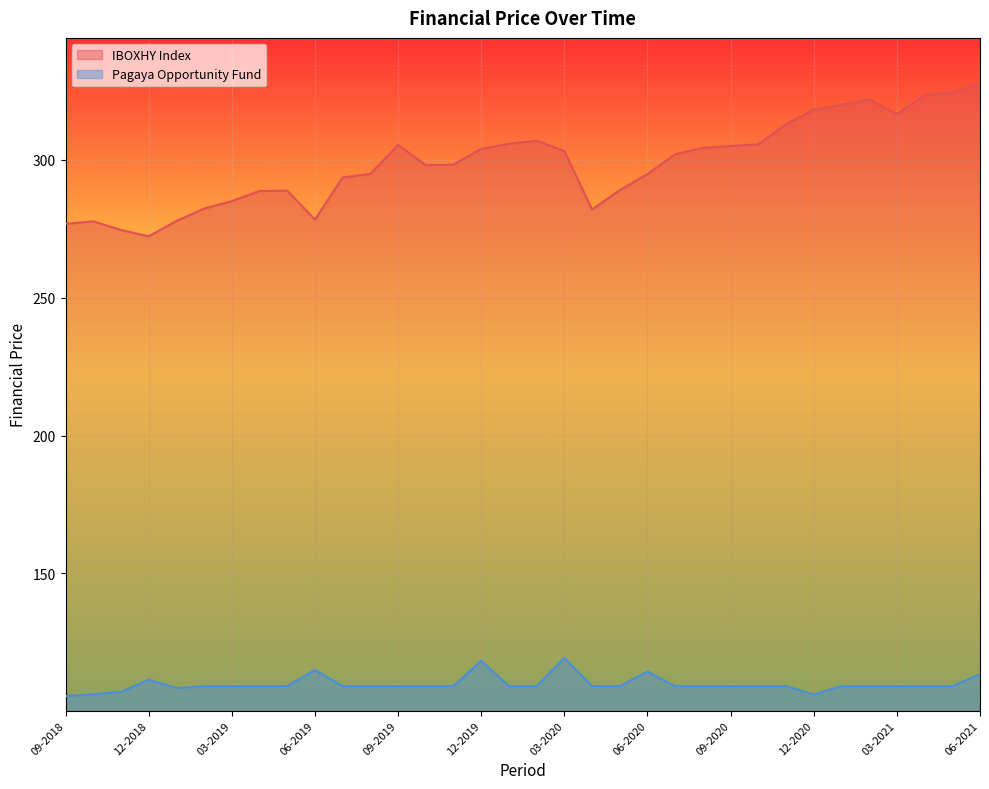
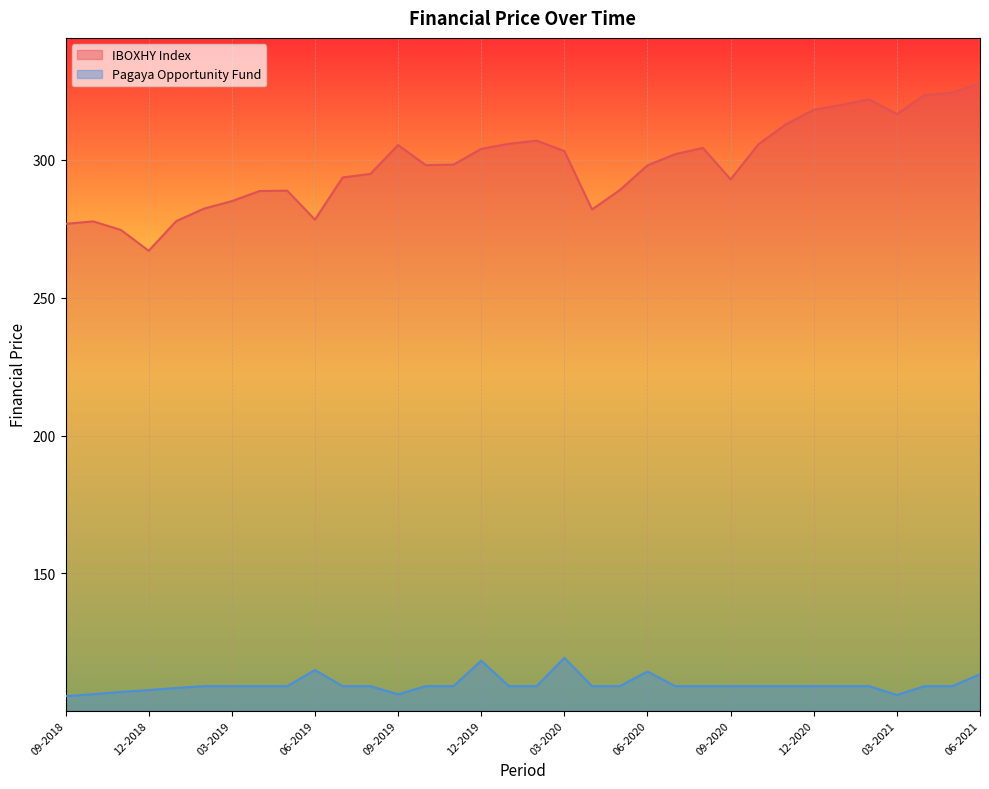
IBOXHY Index, 12-2018: 272 -> 267
Pagaya Opportunity Fund, 12-2018: 111 -> 108
Pagaya Opportunity Fund, 09-2019: 109 -> 106
IBOXHY Index, 06-2020: 295 -> 298
IBOXHY Index, 09-2020: 305 -> 293
Pagaya Opportunity Fund, 12-2020: 106 -> 109
Pagaya Opportunity Fund, 03-2021: 109 -> 106
